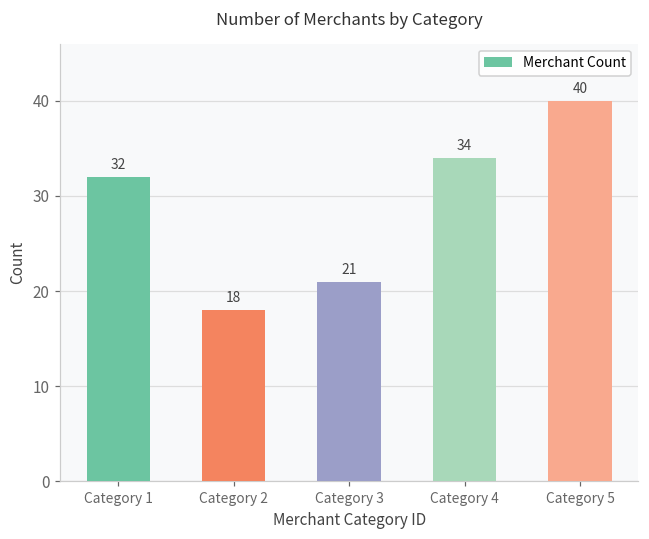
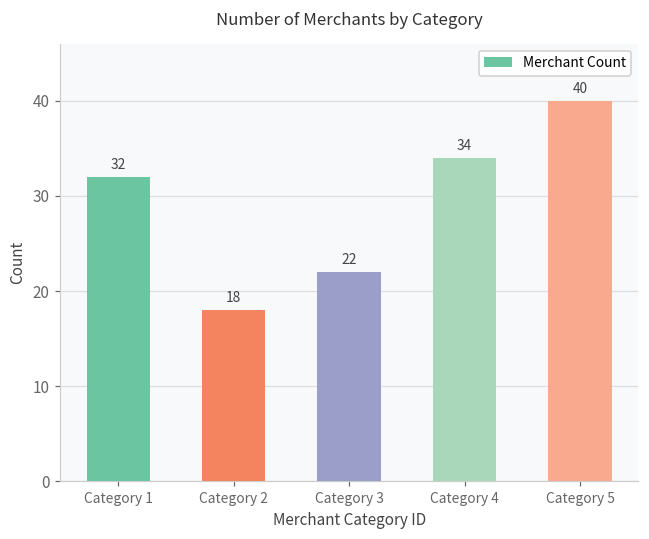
Category 3: 21 -> 22
